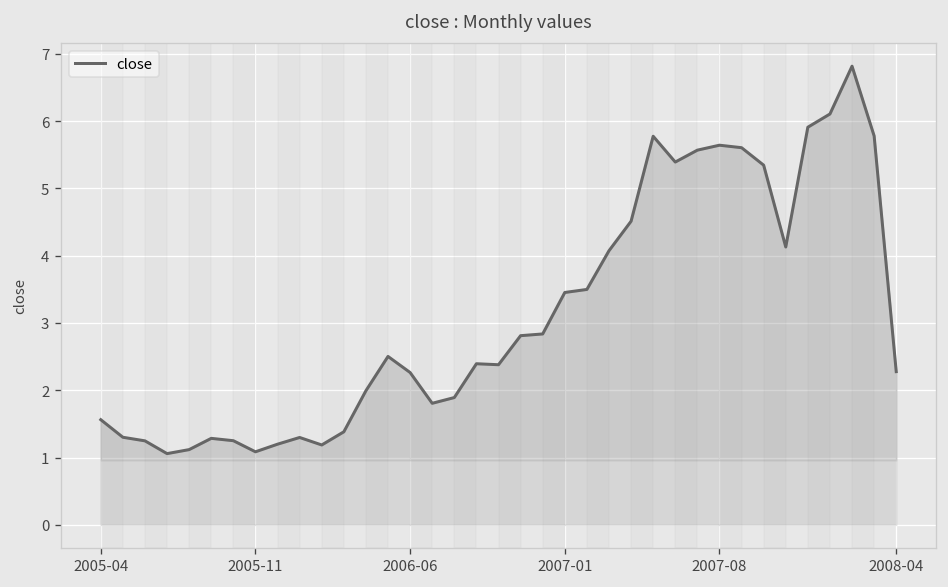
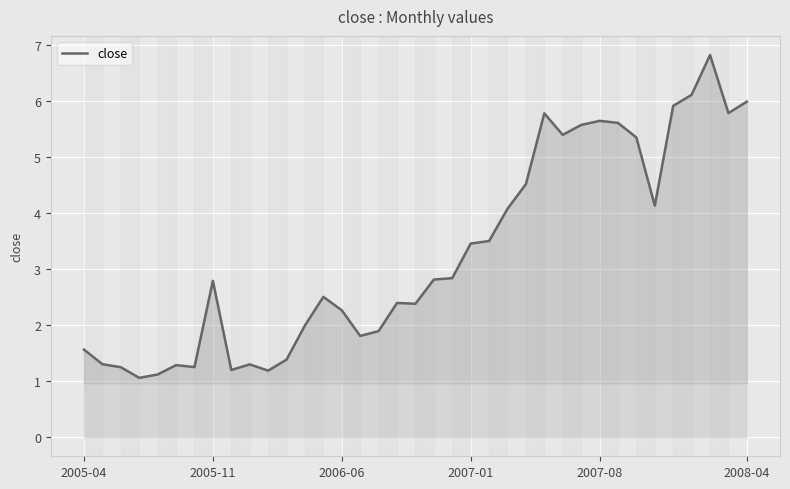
2005-11: 1.1 -> 2.8
2008-04: 2.3 -> 6.0
